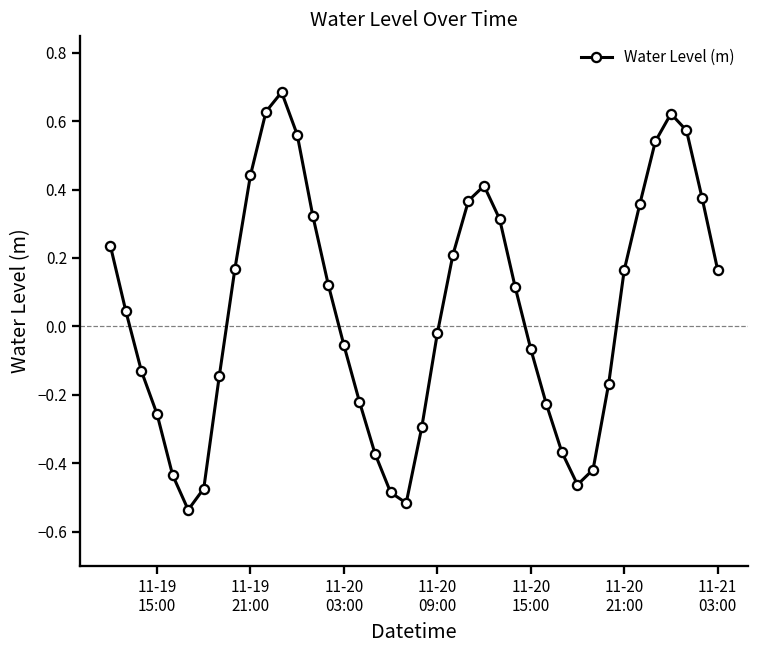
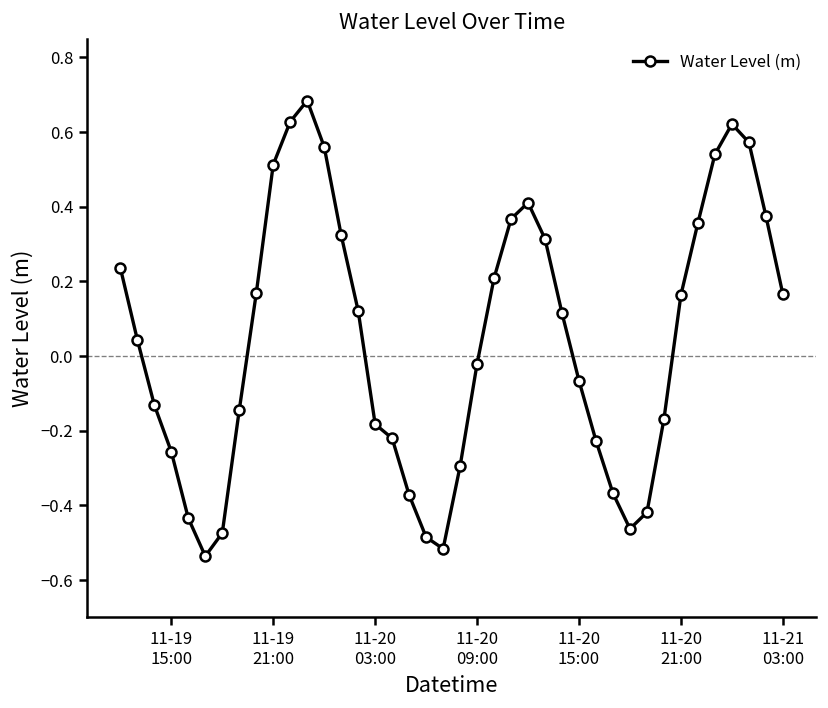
11-19 21:00: 0.44 -> 0.51
11-20 03:00: -0.06 -> -0.18
